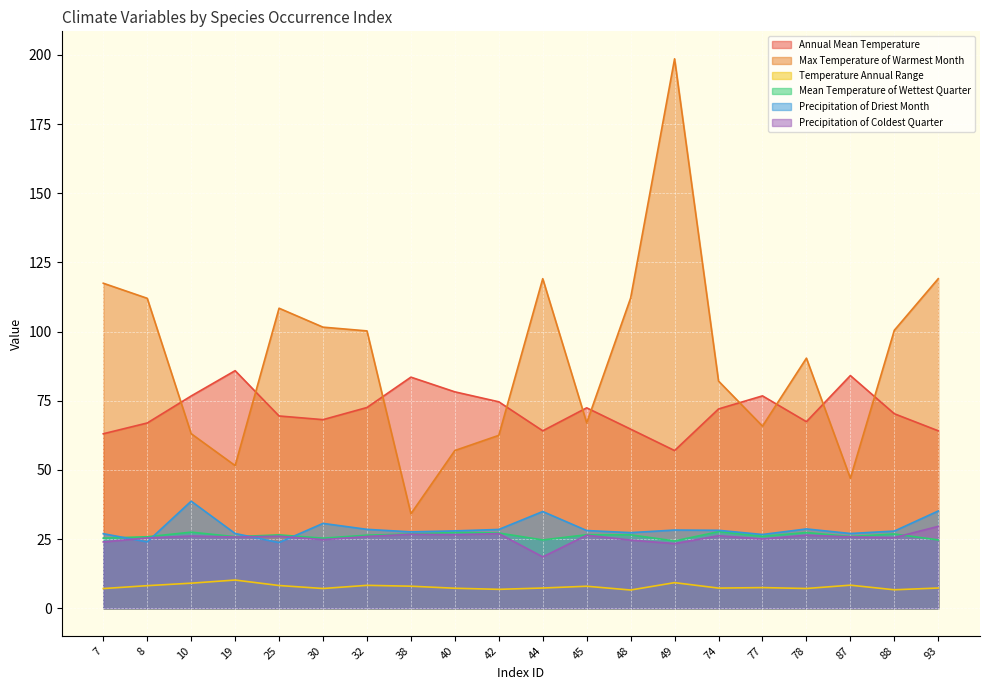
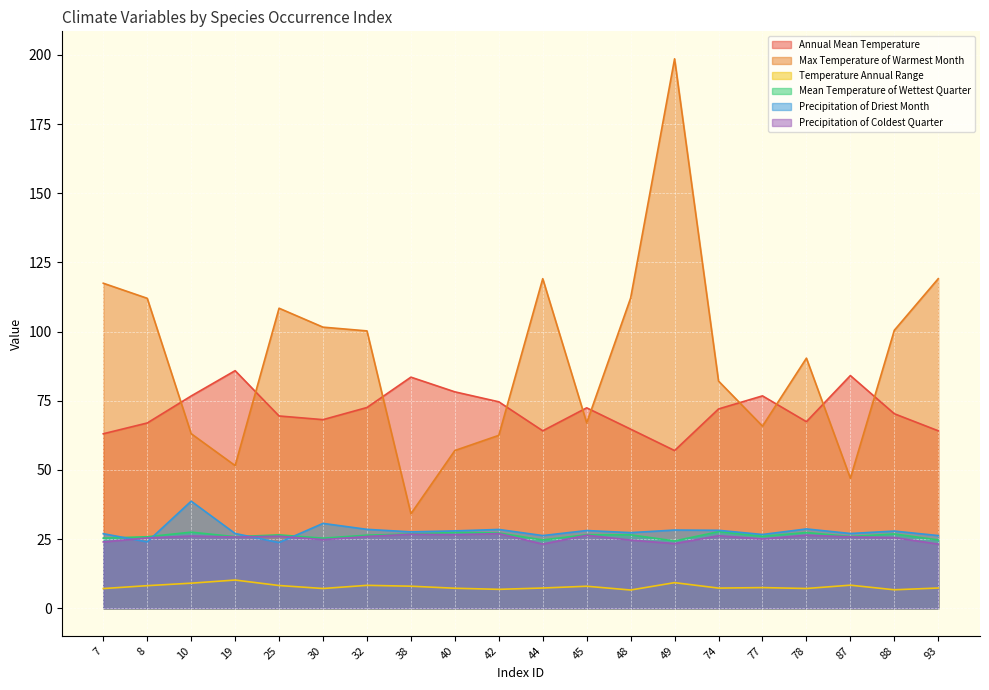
Precipitation of Driest Month, 44: 35 -> 26
Precipitation of Coldest Quarter, 44: 19 -> 23
Precipitation of Driest Month, 93: 35 -> 26
Precipitation of Coldest Quarter, 93: 30 -> 23
